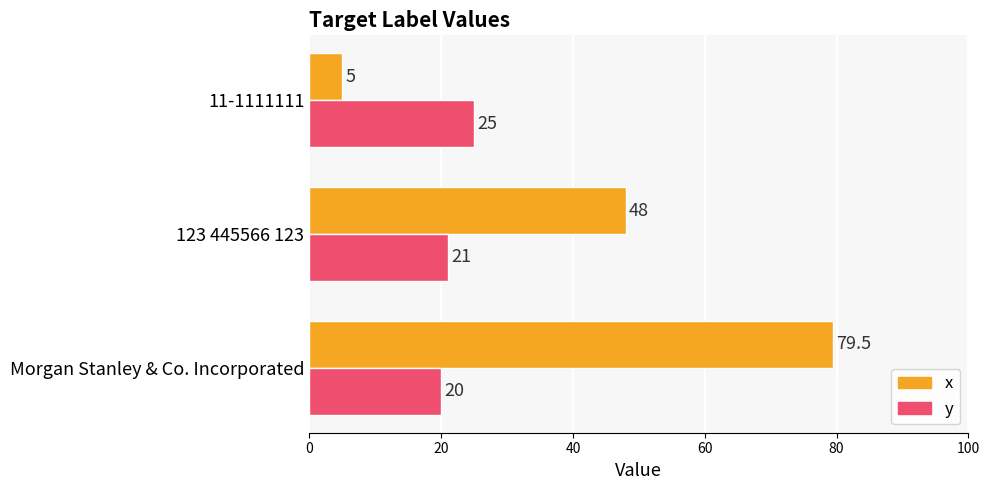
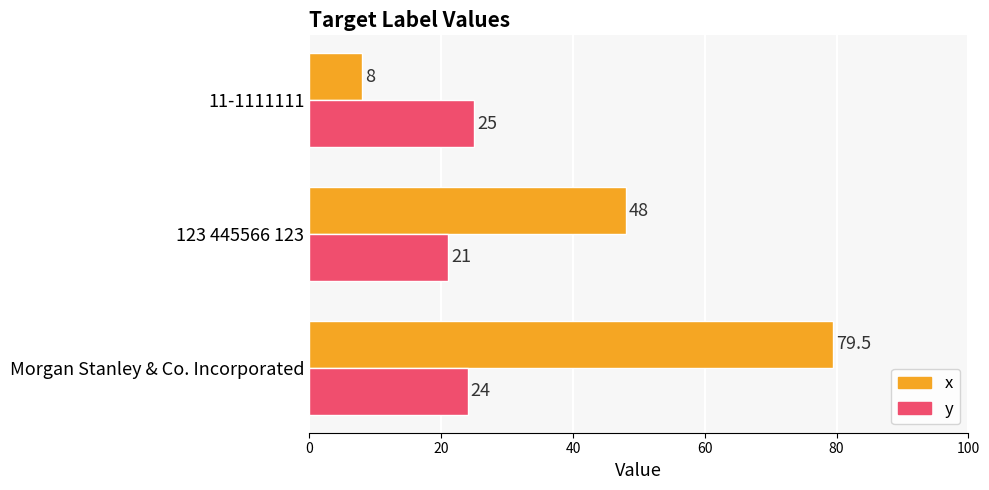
x, 11-1111111: 5 -> 8
y, Morgan Stanley & Co. Incorporated: 20 -> 24
